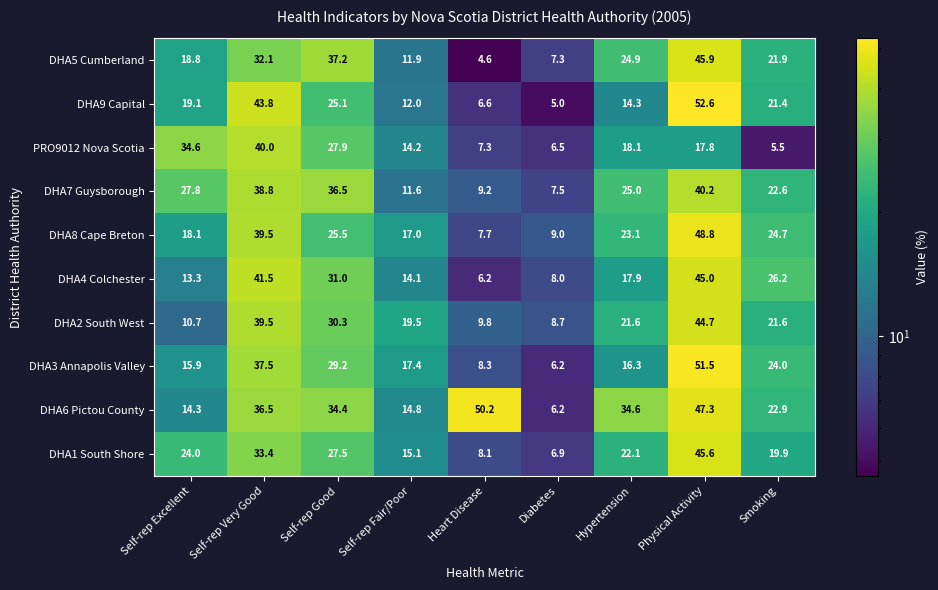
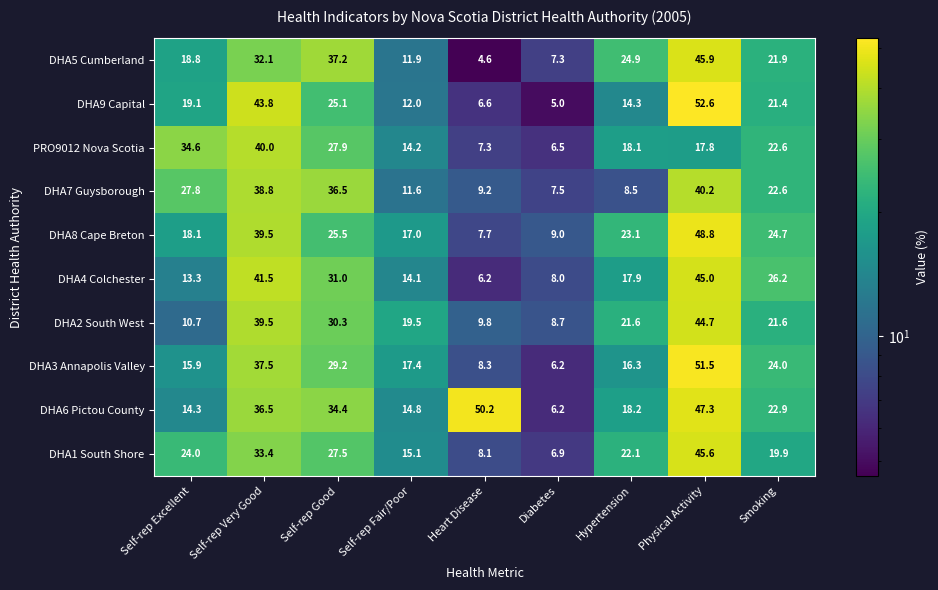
PRO9012 Nova Scotia, Smoking: 5.5 -> 22.6
DHA7 Guysborough, Hypertension: 25.0 -> 8.5
DHA6 Pictou County, Hypertension: 34.6 -> 18.2
